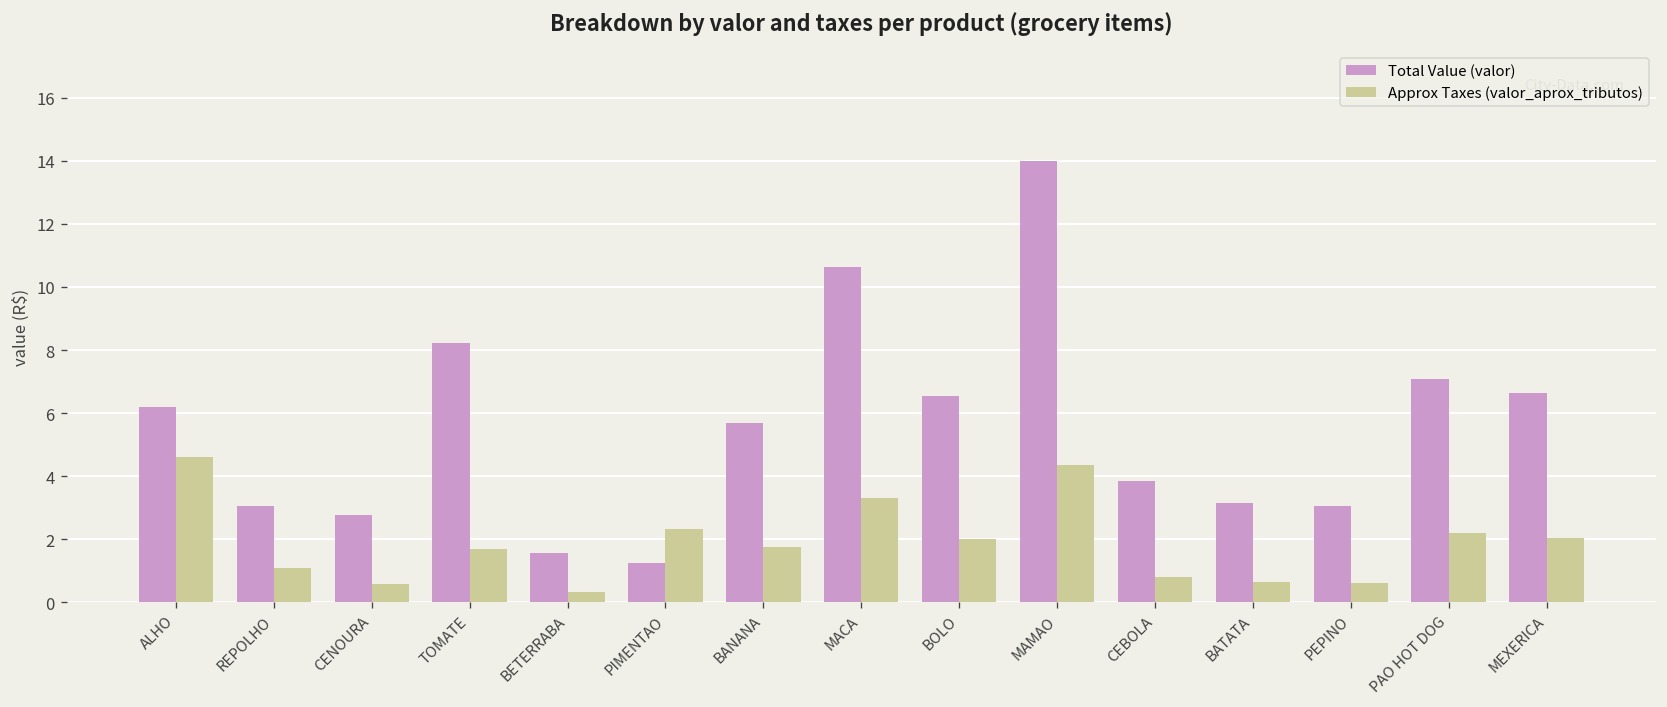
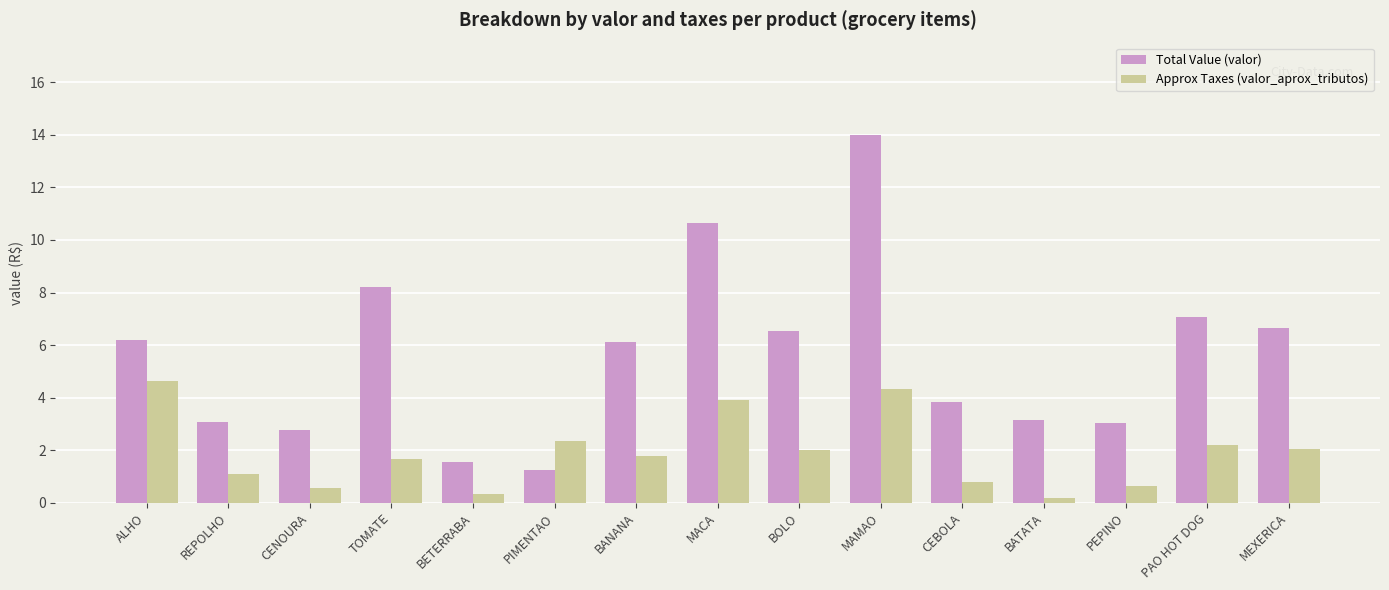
Total Value (valor), BANANA: 5.7 -> 6.1
Approx Taxes (valor_aprox_tributos), MACA: 3.3 -> 3.9
Approx Taxes (valor_aprox_tributos), BATATA: 0.6 -> 0.2
